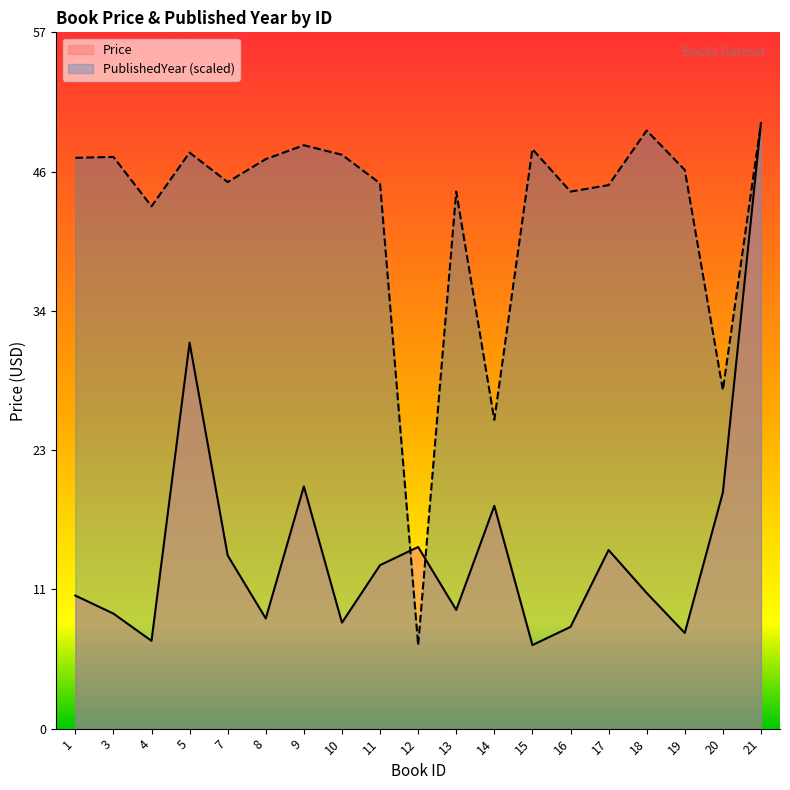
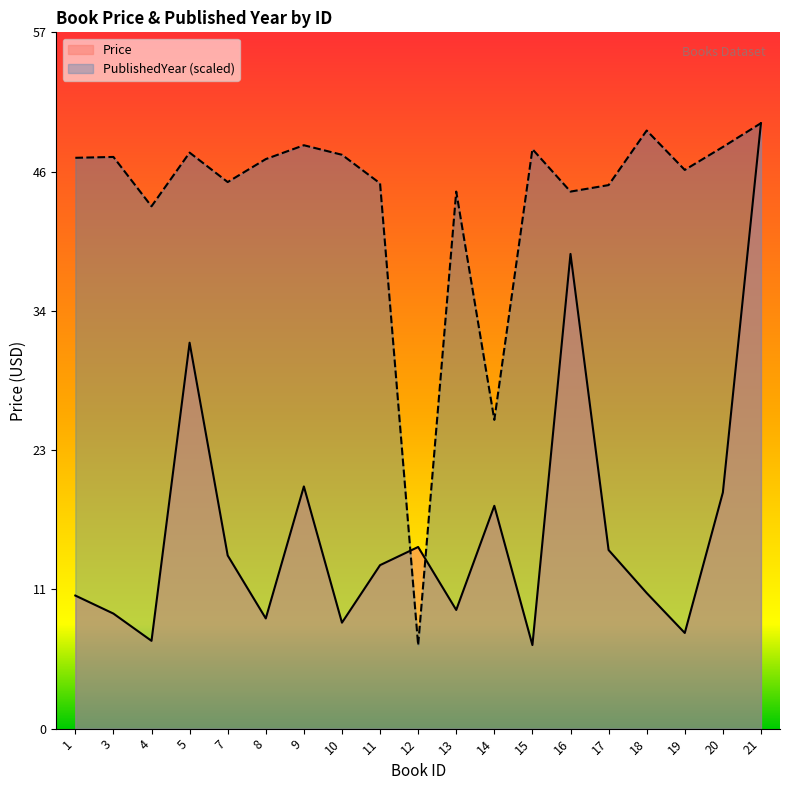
Price, 16: 8.4 -> 39.2
PublishedYear (scaled), 20: 28.0 -> 48.0
